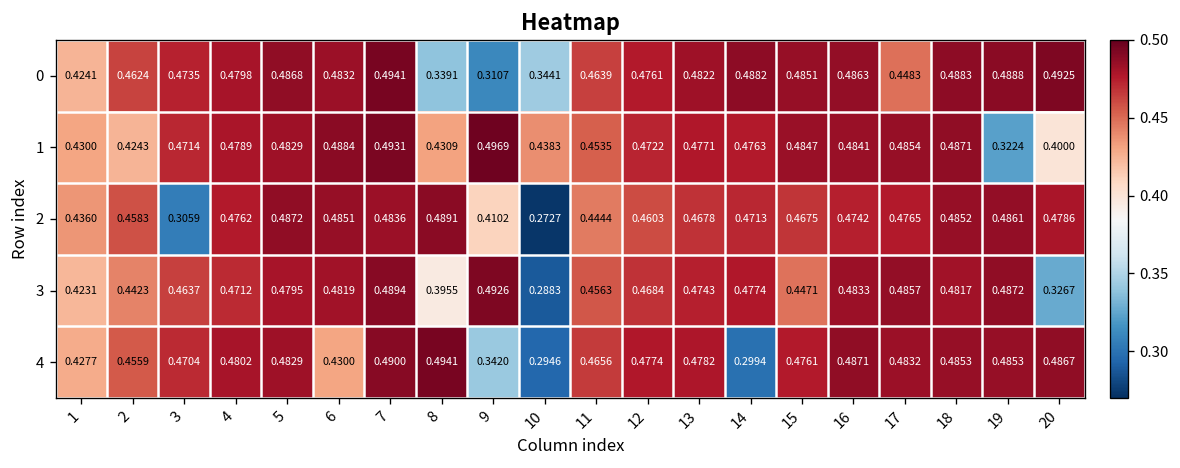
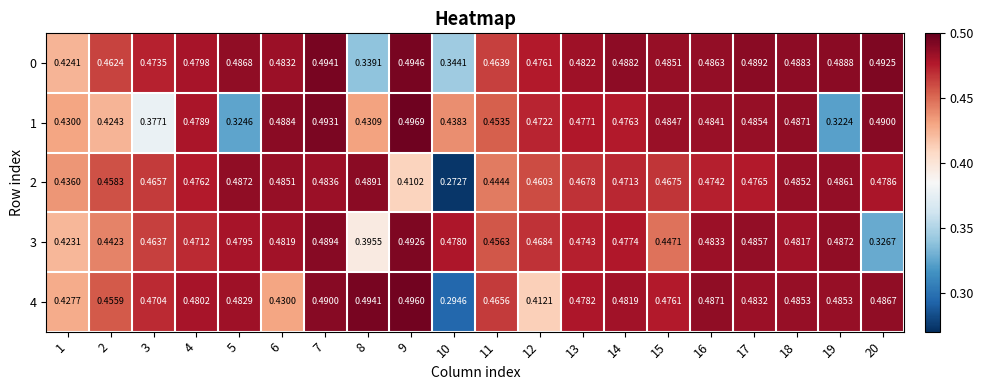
0, 9: 0.3107 -> 0.4946
0, 17: 0.4483 -> 0.4892
1, 3: 0.4714 -> 0.3771
1, 5: 0.4829 -> 0.3246
1, 20: 0.4000 -> 0.4900
2, 3: 0.3059 -> 0.4657
3, 10: 0.2883 -> 0.4780
4, 9: 0.3420 -> 0.4960
4, 12: 0.4774 -> 0.4121
4, 14: 0.2994 -> 0.4819
